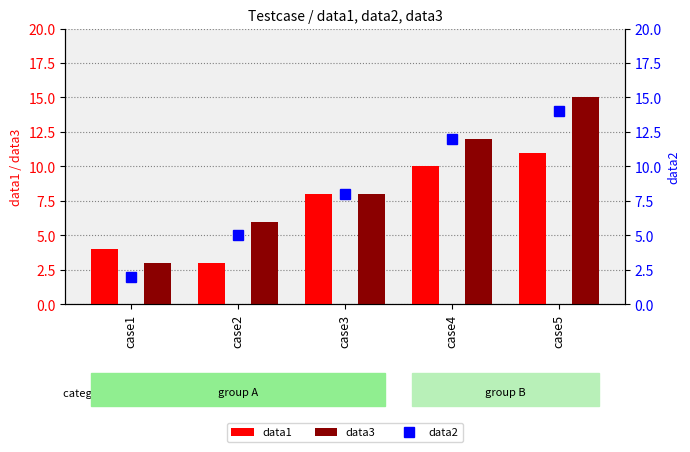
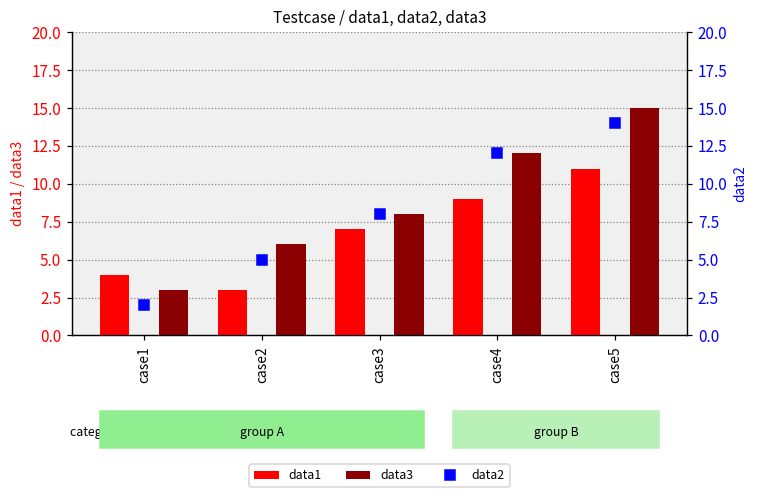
data1, case3: 8 -> 7
data1, case4: 10 -> 9
